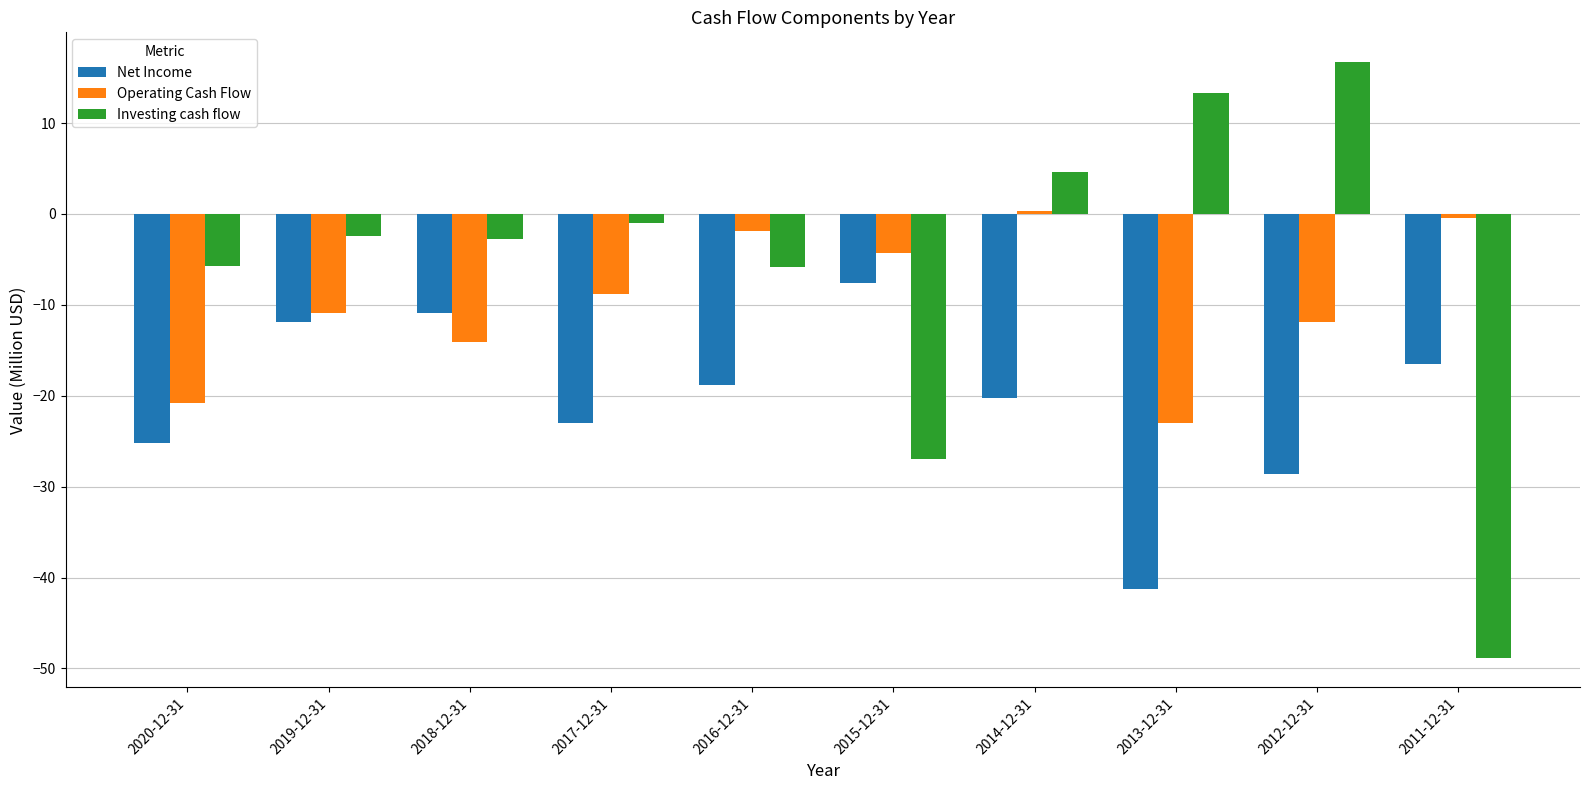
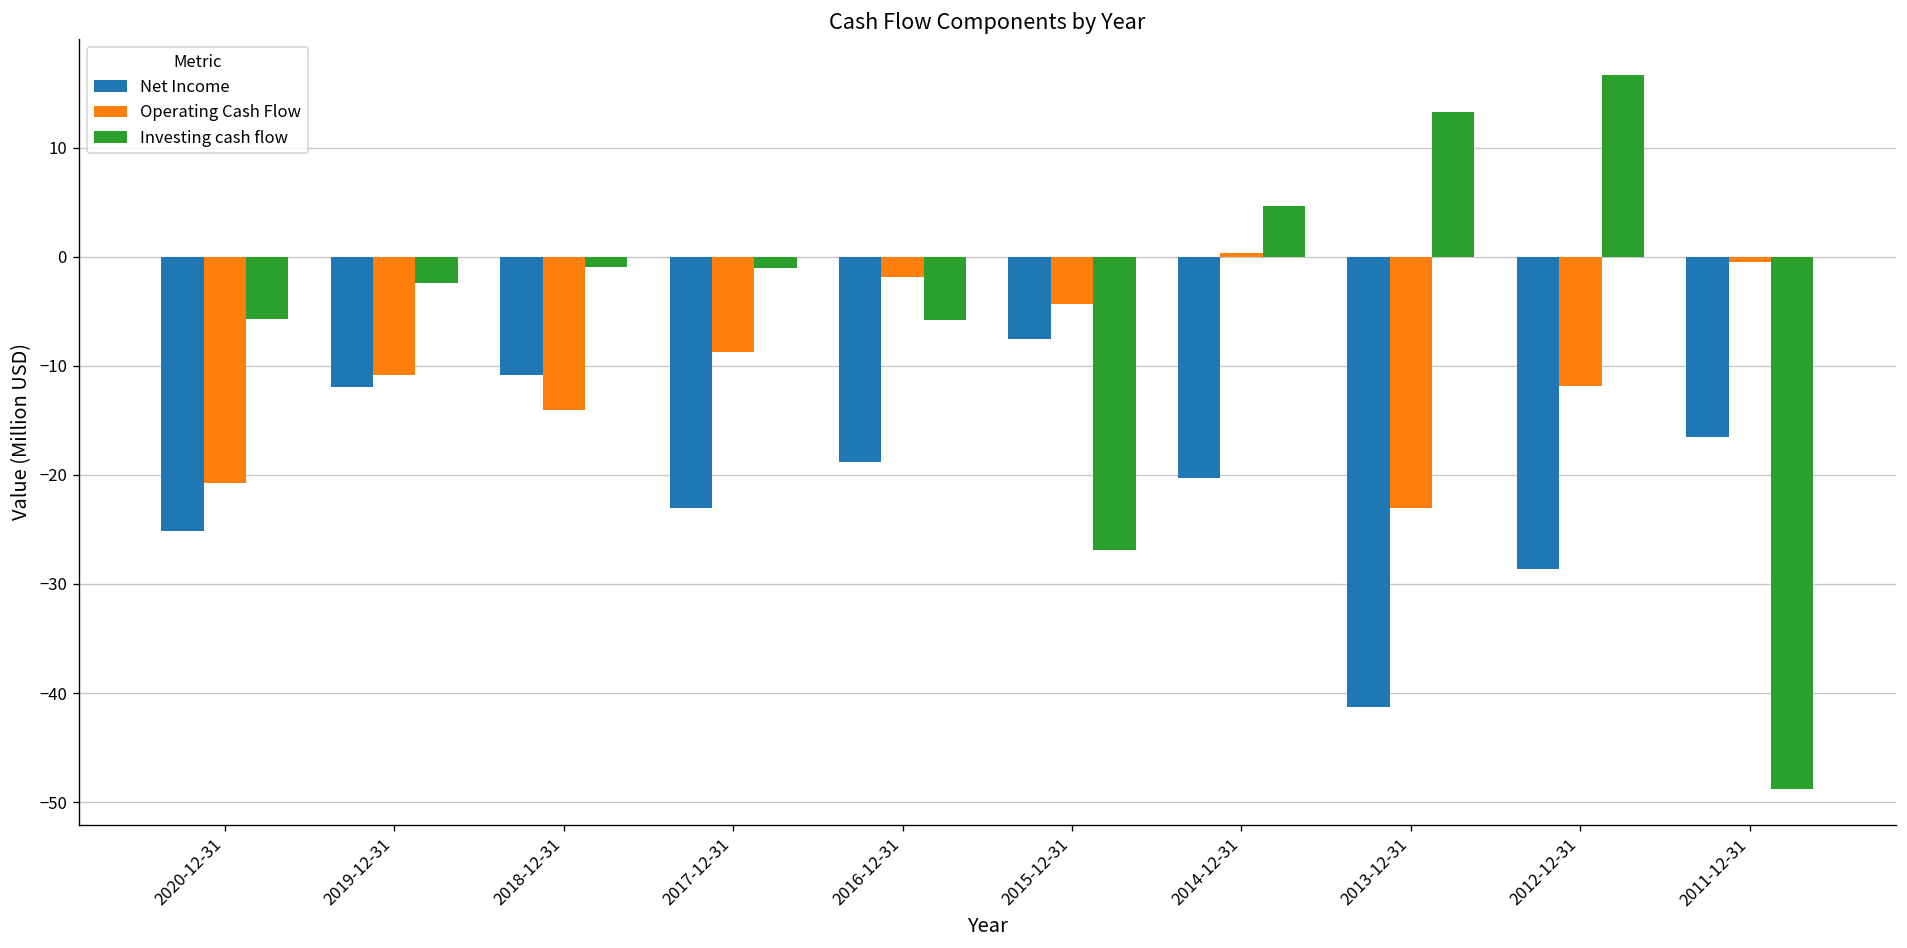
Investing cash flow, 2018-12-31: -3 -> -1
